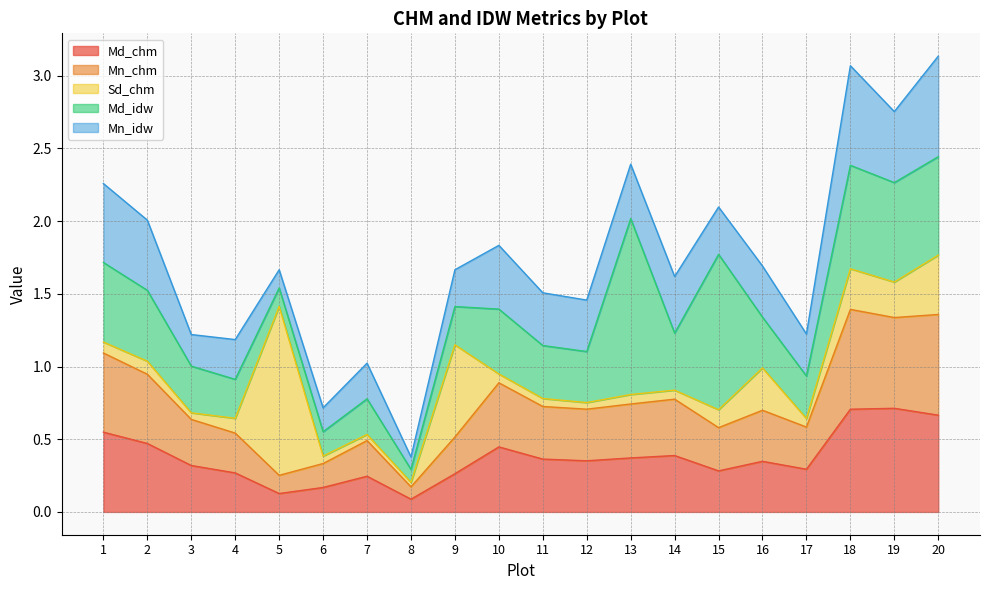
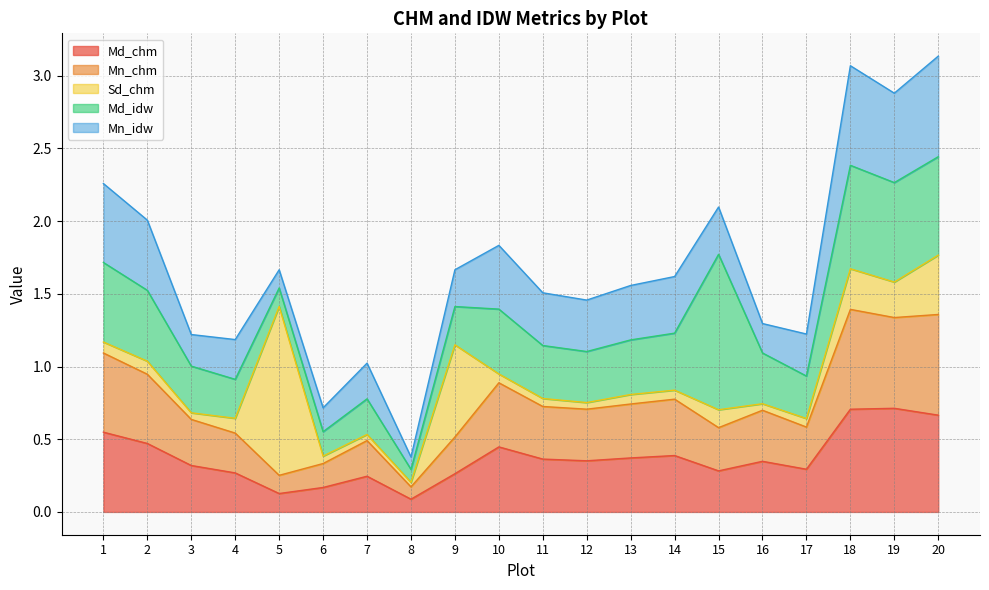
Md_idw, 13: 1.21 -> 0.38
Sd_chm, 16: 0.29 -> 0.04
Mn_idw, 16: 0.35 -> 0.20
Mn_idw, 19: 0.49 -> 0.61
